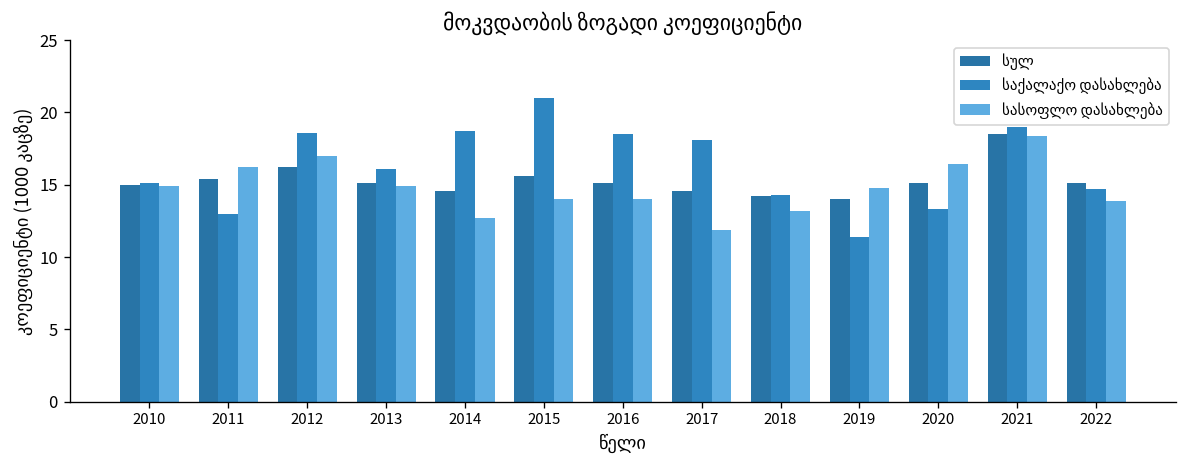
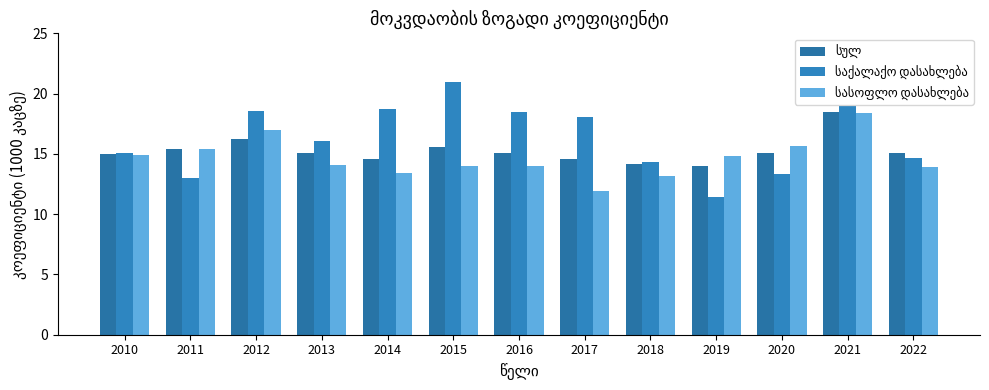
სასოფლო დასახლება, 2011: 16.2 -> 15.4
სასოფლო დასახლება, 2013: 14.9 -> 14.1
სასოფლო დასახლება, 2014: 12.7 -> 13.4
სასოფლო დასახლება, 2020: 16.4 -> 15.7
